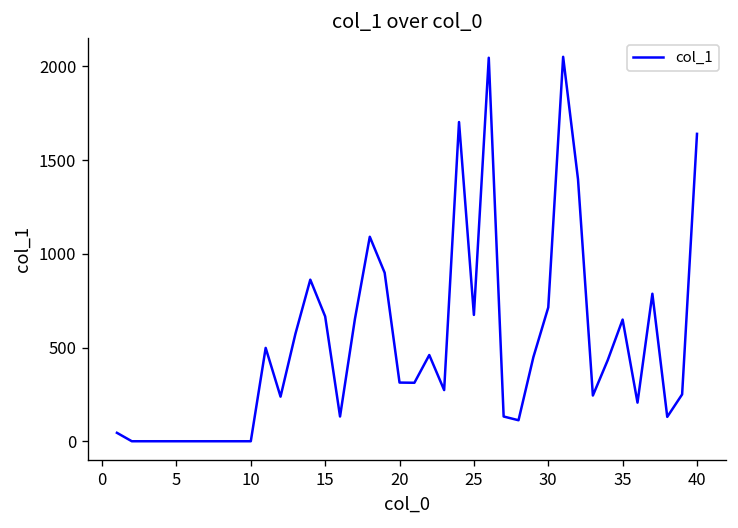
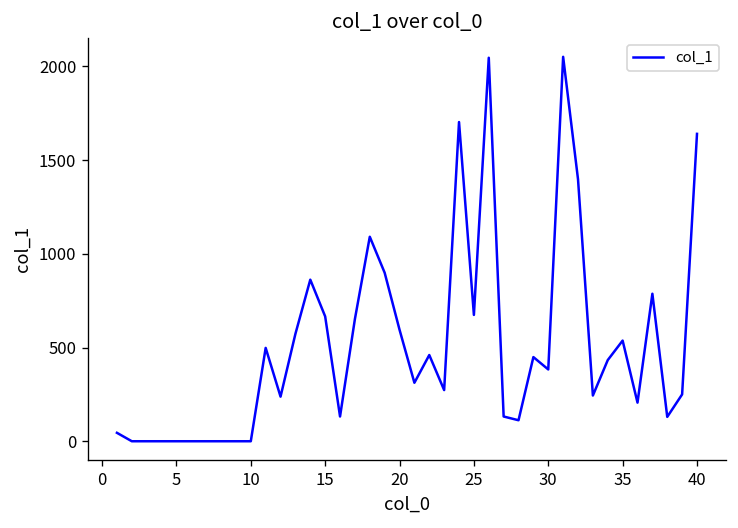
20: 310 -> 600
30: 710 -> 380
35: 650 -> 540
